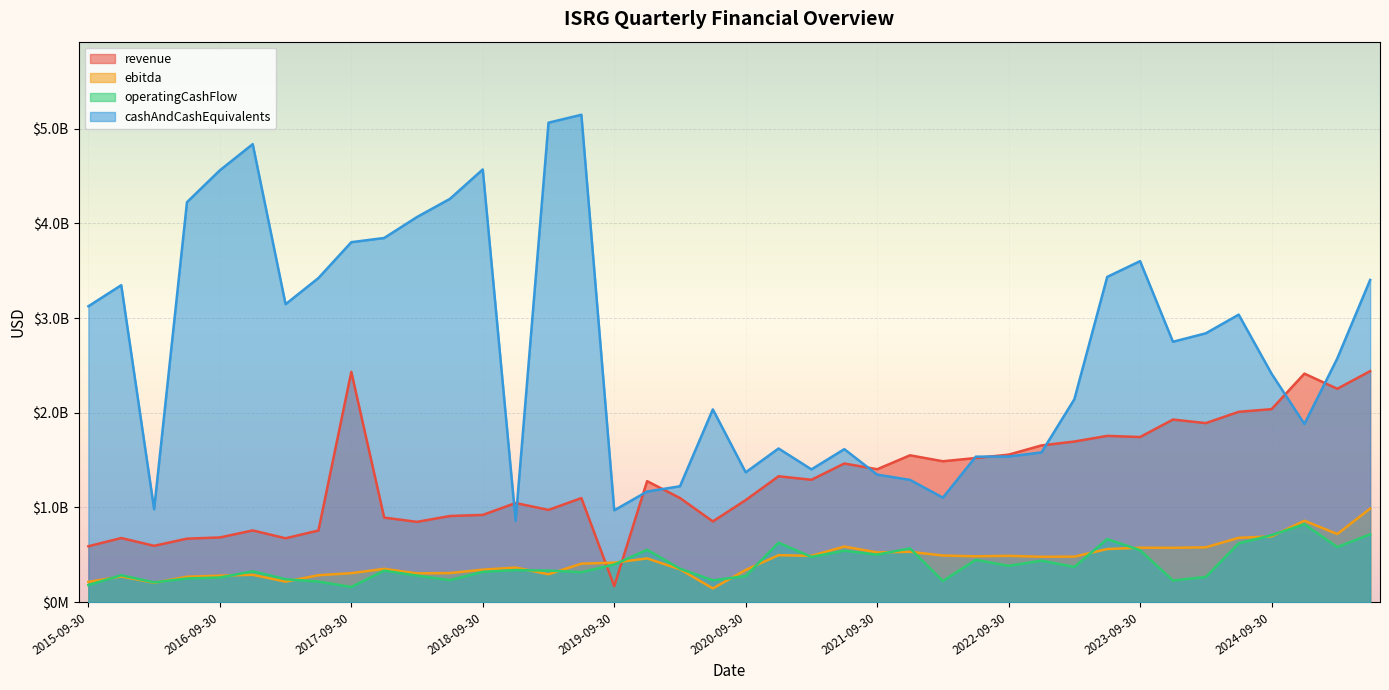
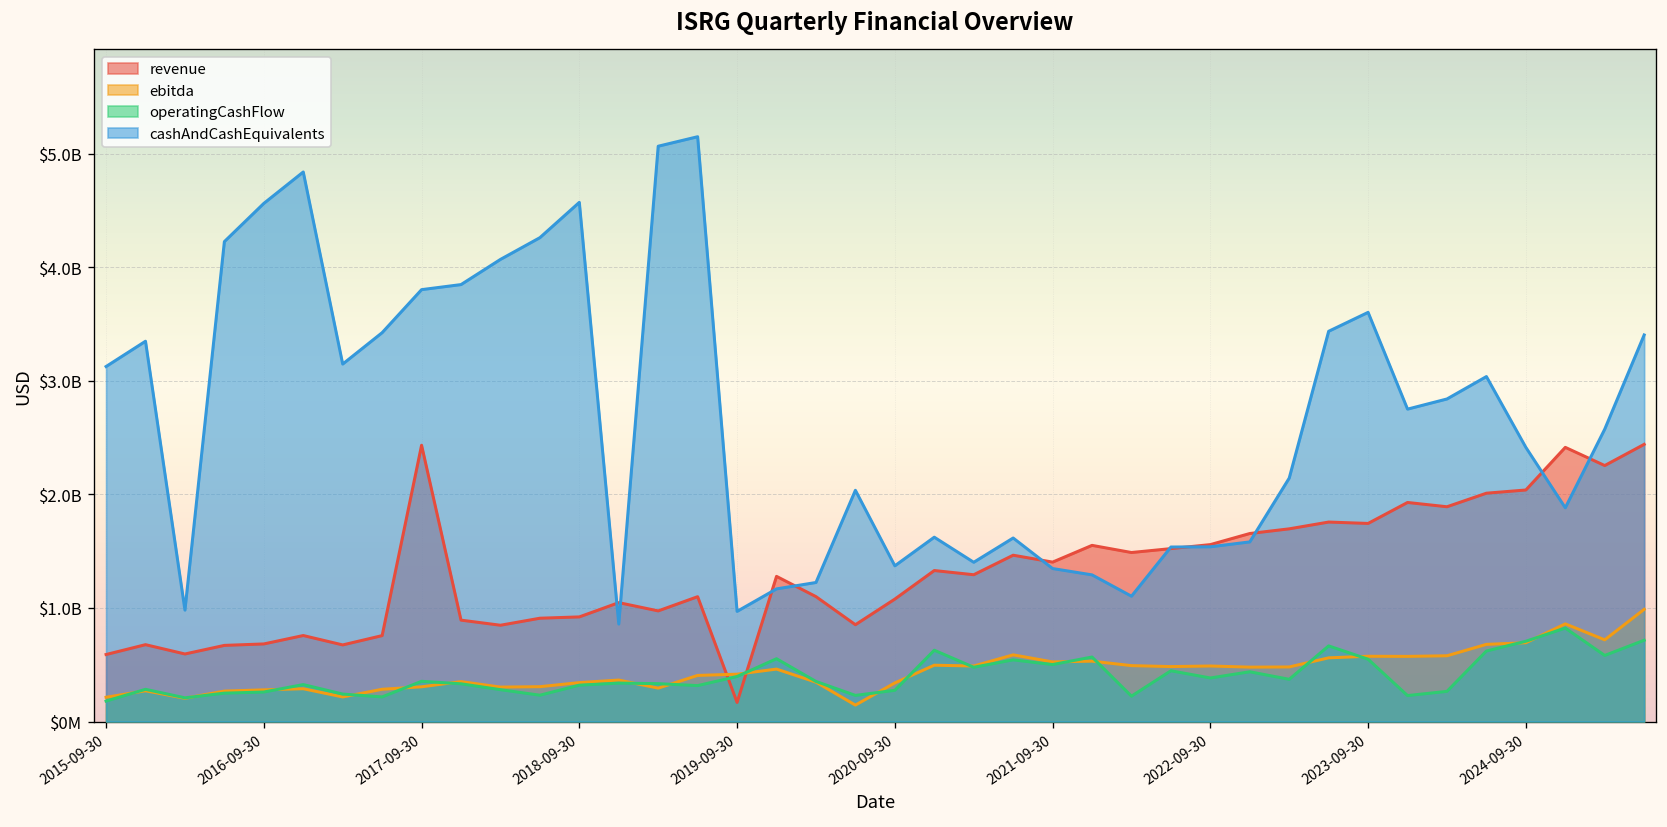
operatingCashFlow, 2017-09-30: $200000000 -> $400000000
